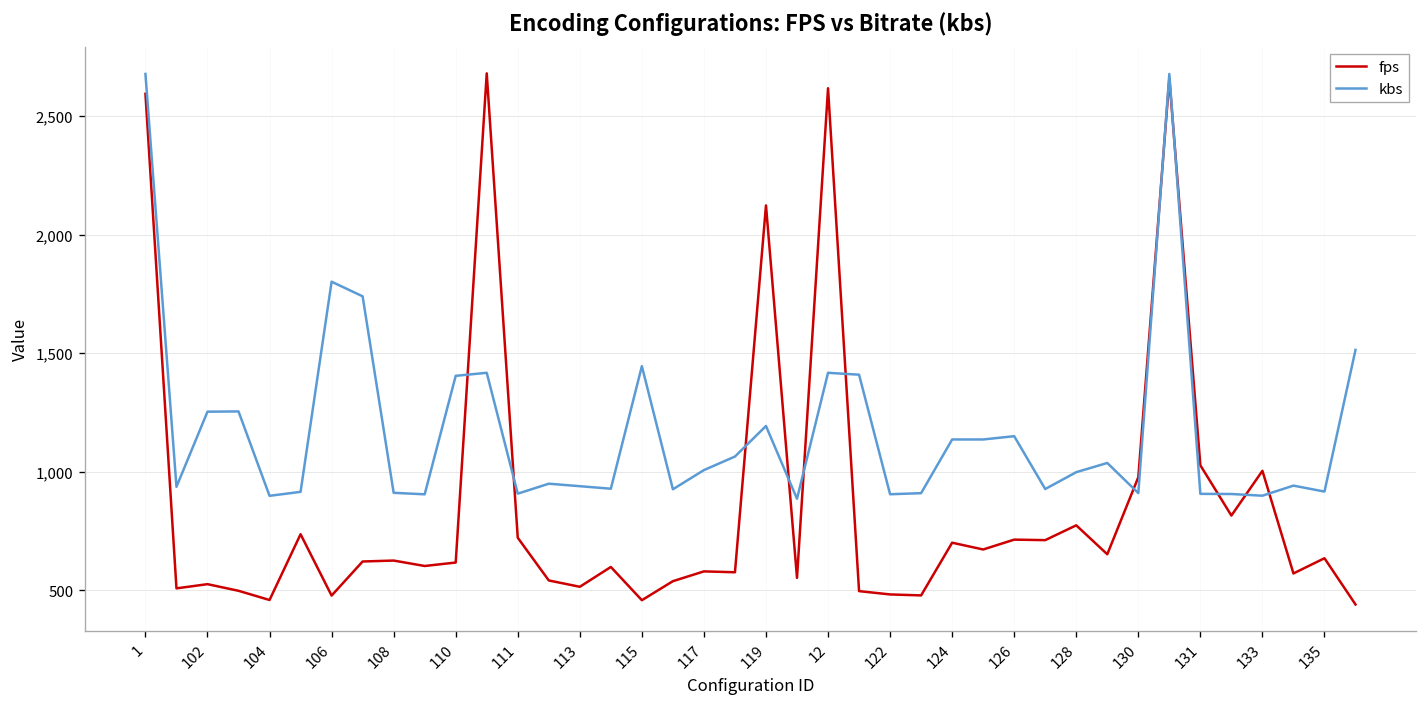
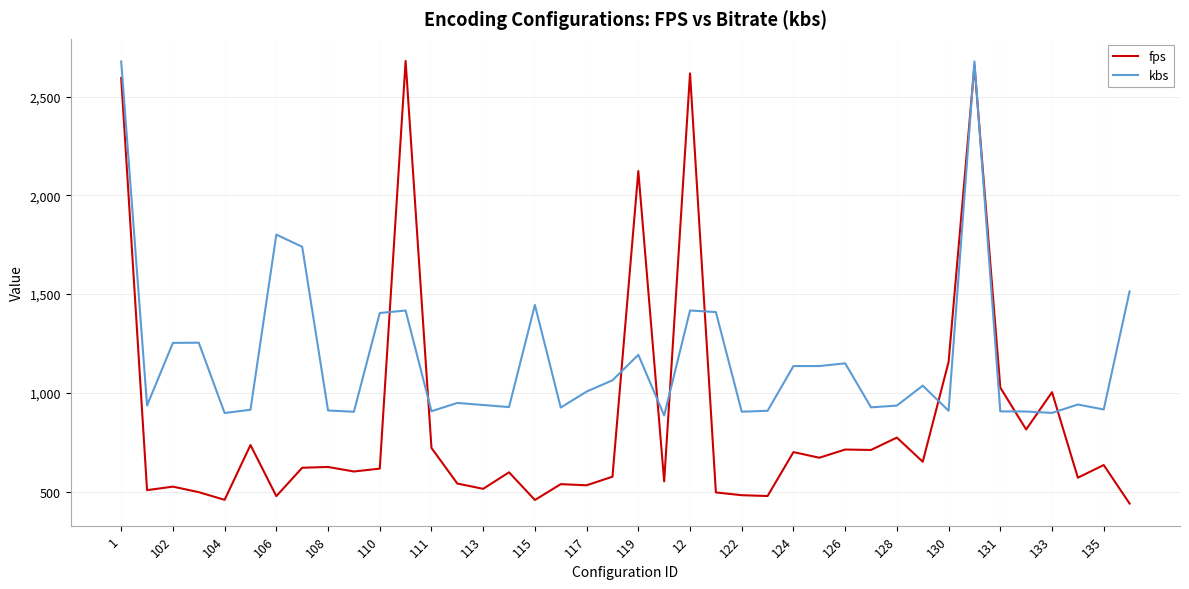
fps, 117: 580 -> 530
kbs, 128: 1,000 -> 940
fps, 130: 980 -> 1,160
